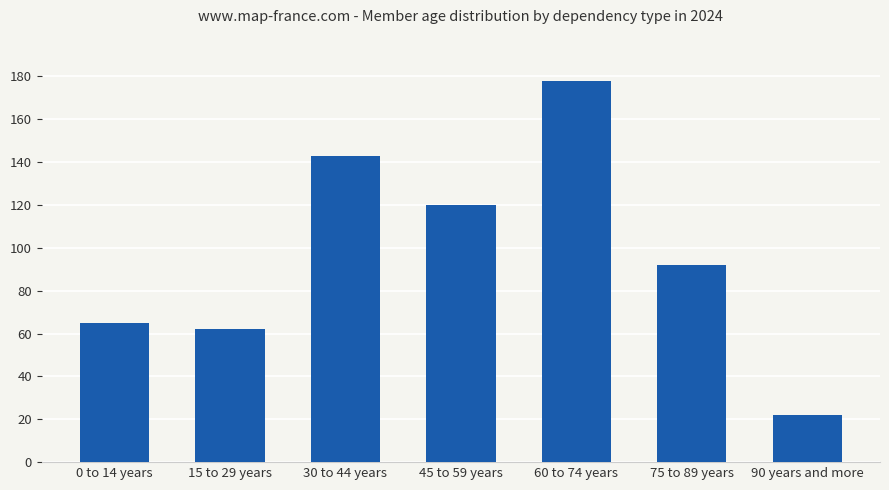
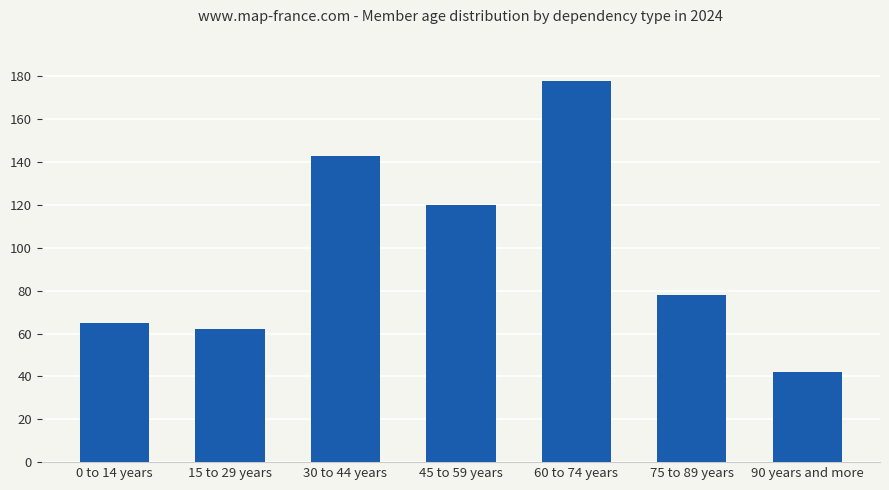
75 to 89 years: 92 -> 78
90 years and more: 22 -> 42
